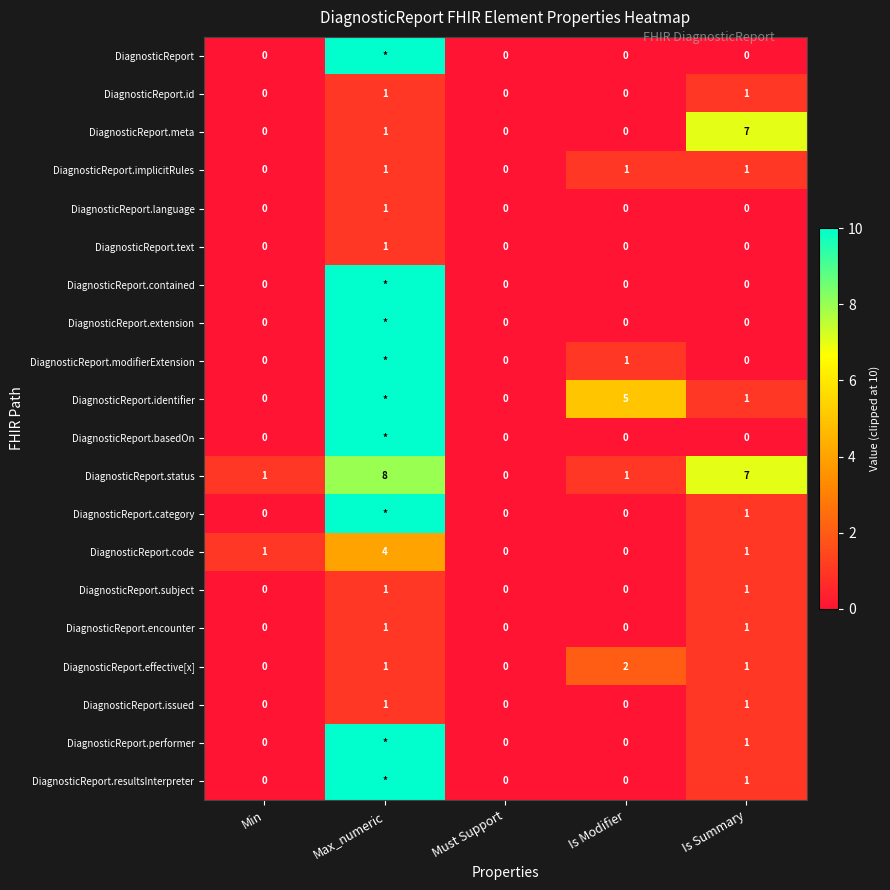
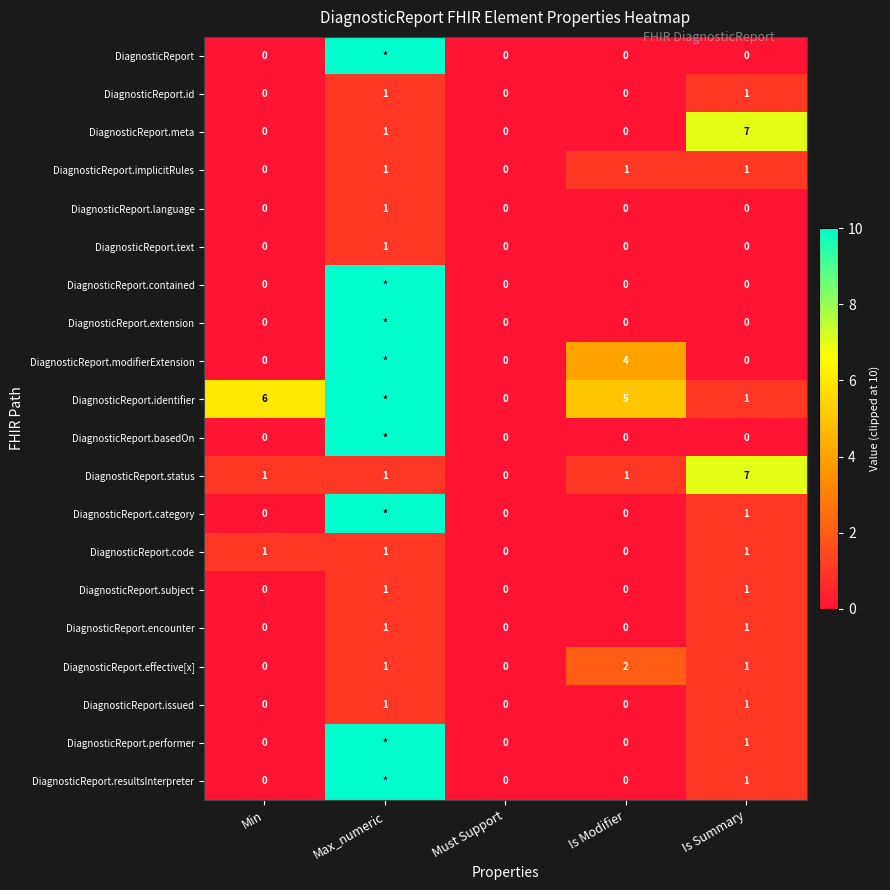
DiagnosticReport.modifierExtension, Is Modifier: 1 -> 4
DiagnosticReport.identifier, Min: 0 -> 6
DiagnosticReport.status, Max_numeric: 8 -> 1
DiagnosticReport.code, Max_numeric: 4 -> 1
